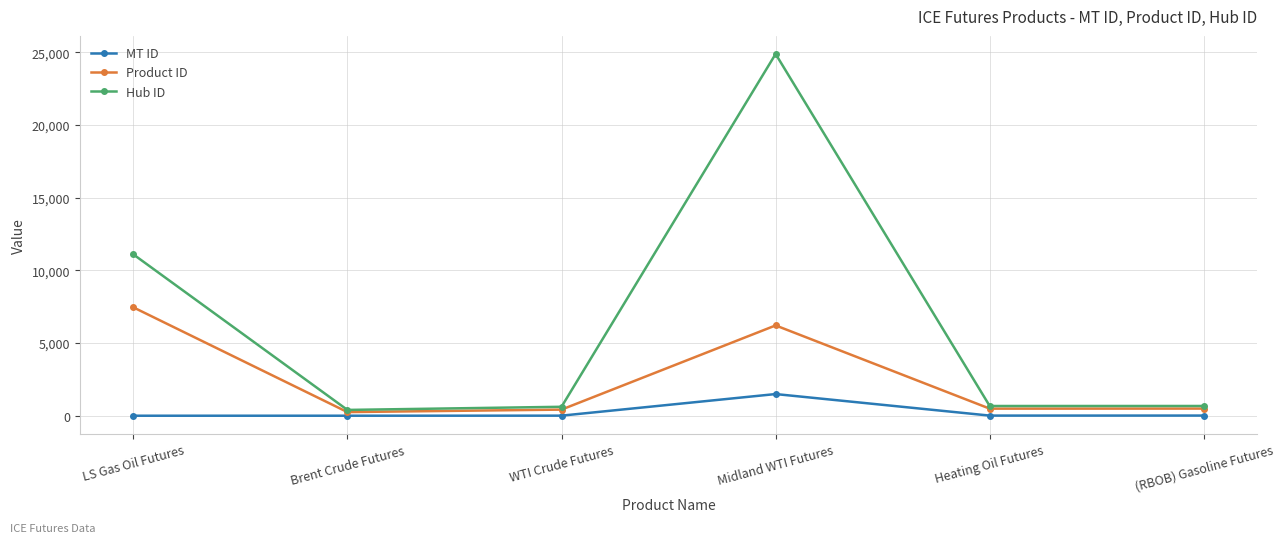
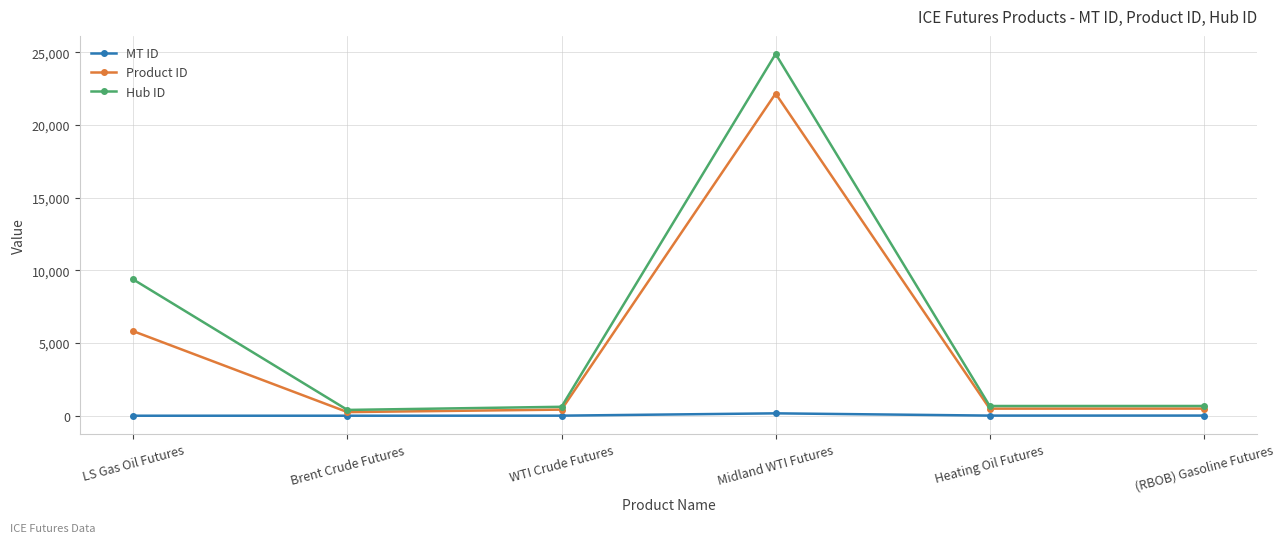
Product ID, LS Gas Oil Futures: 7,500 -> 5,800
Hub ID, LS Gas Oil Futures: 11,100 -> 9,400
MT ID, Midland WTI Futures: 1,500 -> 200
Product ID, Midland WTI Futures: 6,200 -> 22,200
